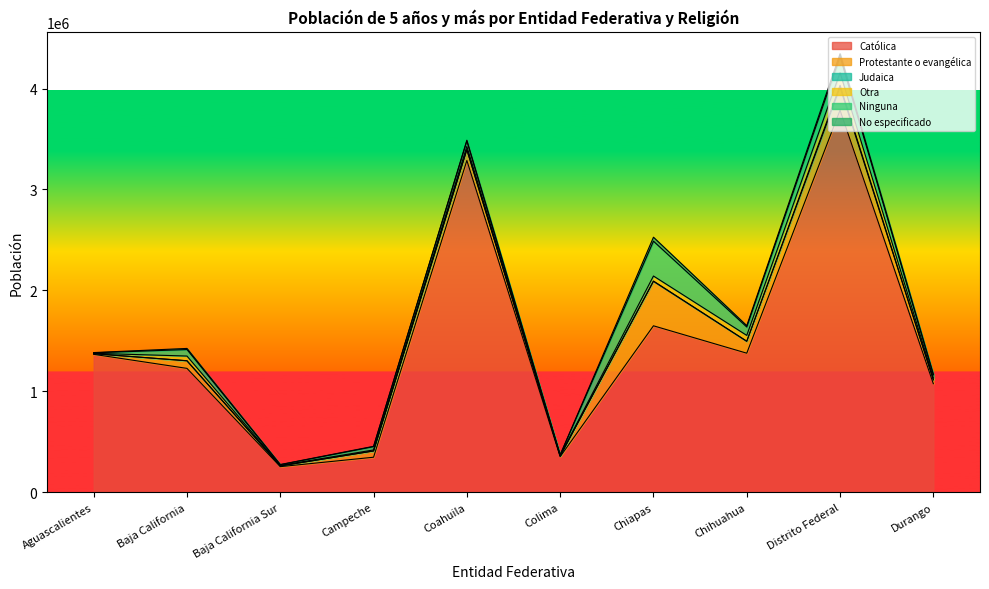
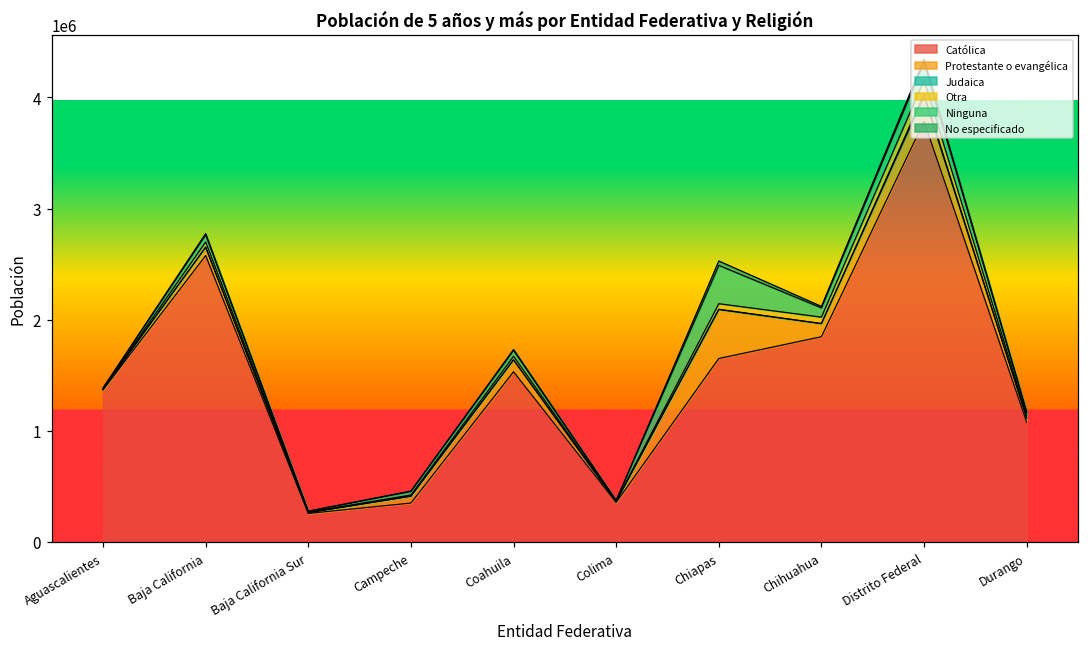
Católica, Baja California: 1230000 -> 2580000
Católica, Coahuila: 3290000 -> 1530000
Católica, Chihuahua: 1380000 -> 1850000
